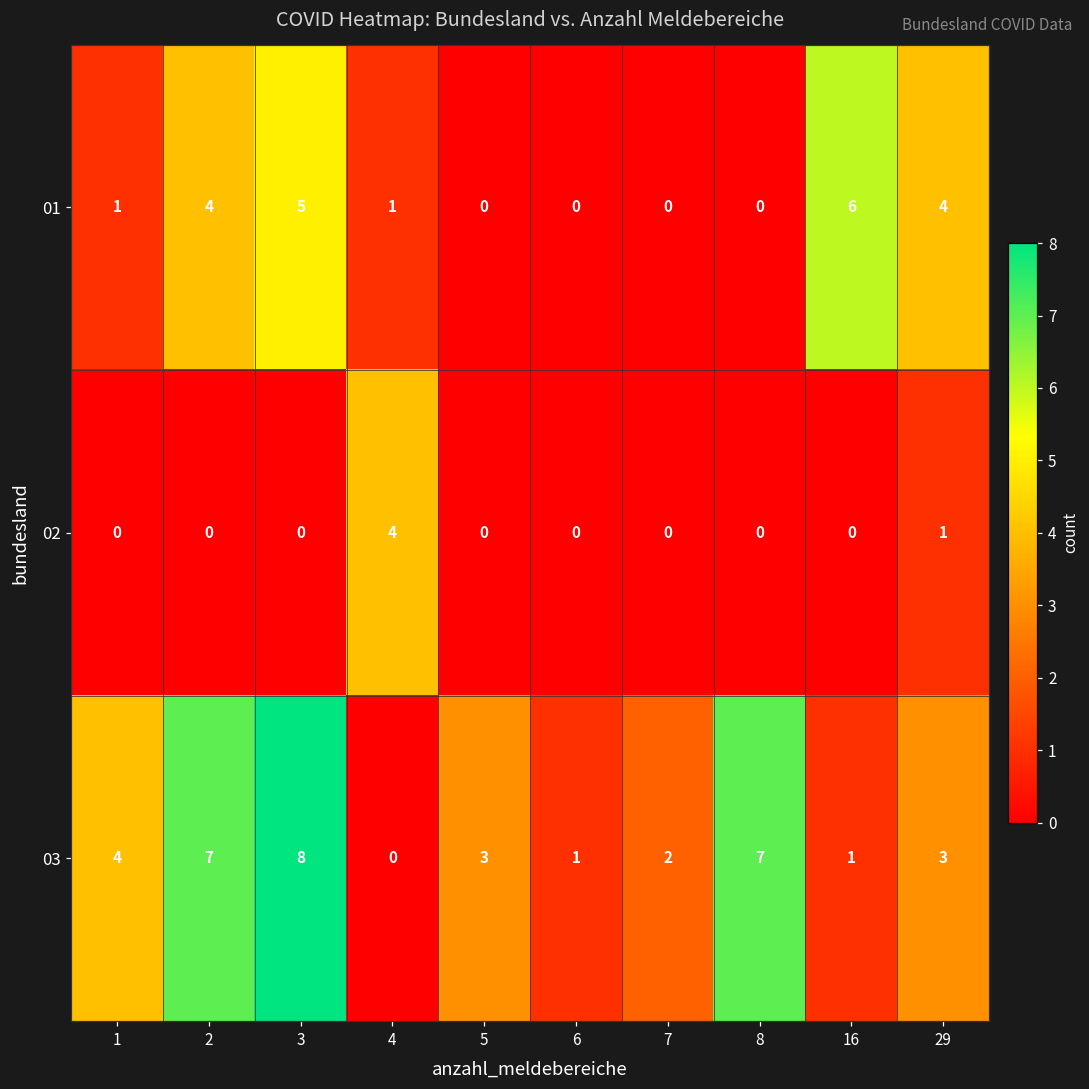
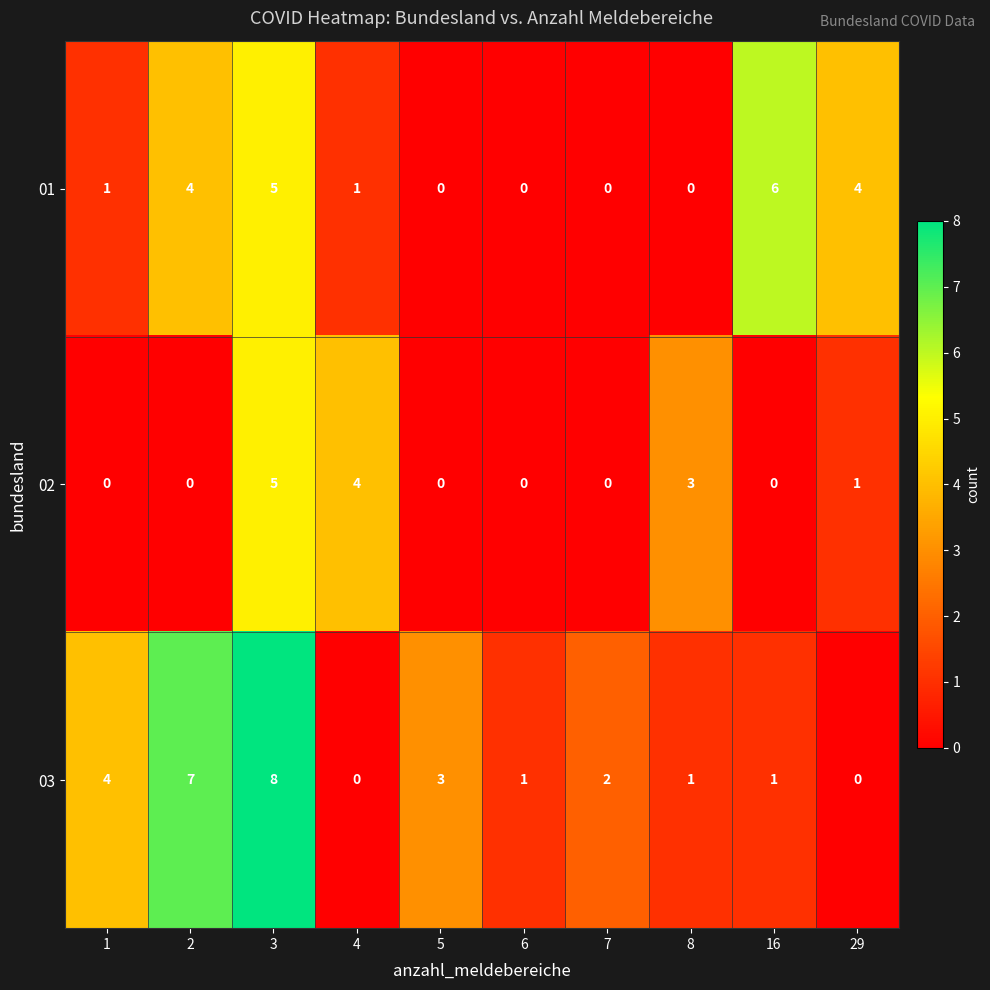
02, 3: 0 -> 5
02, 8: 0 -> 3
03, 8: 7 -> 1
03, 29: 3 -> 0
